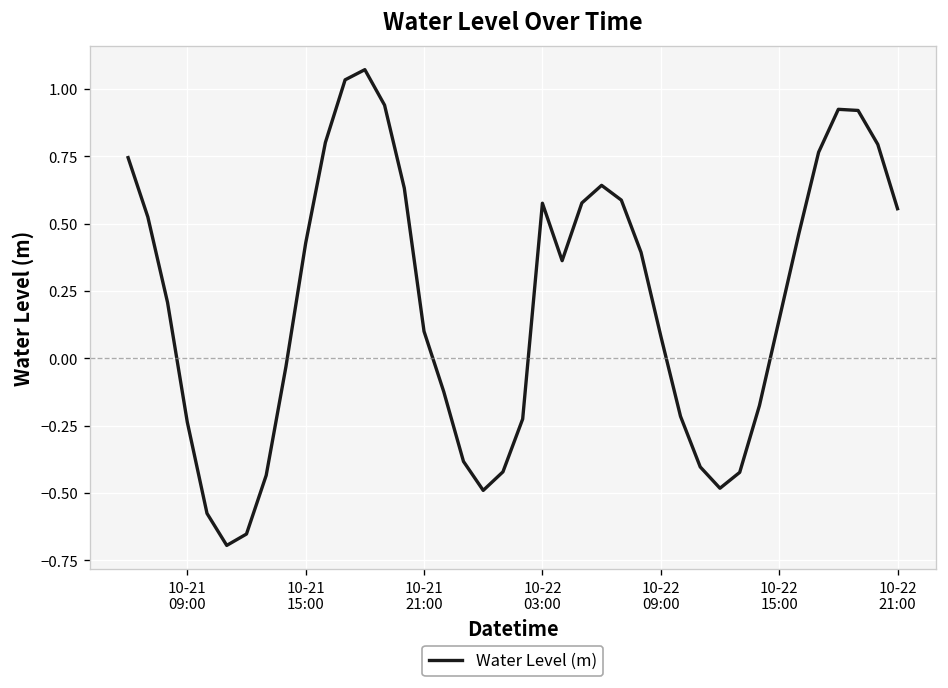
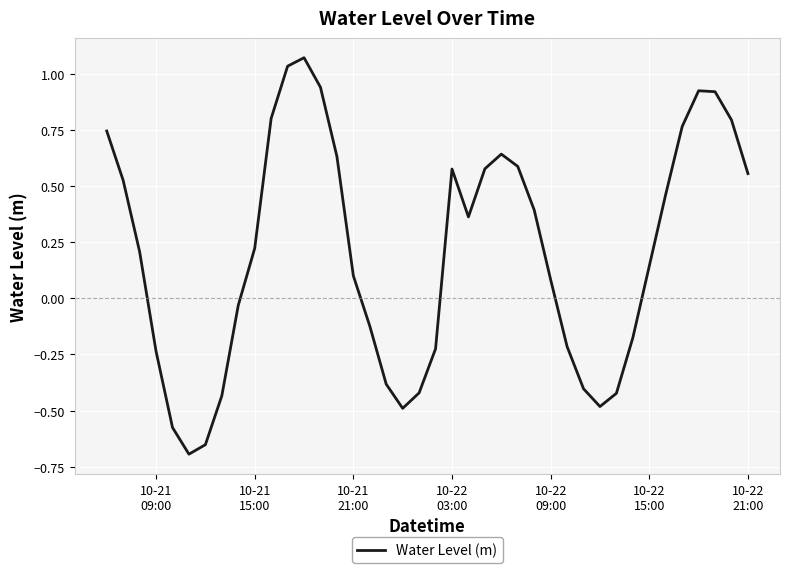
10-21 15:00: 0.43 -> 0.22
